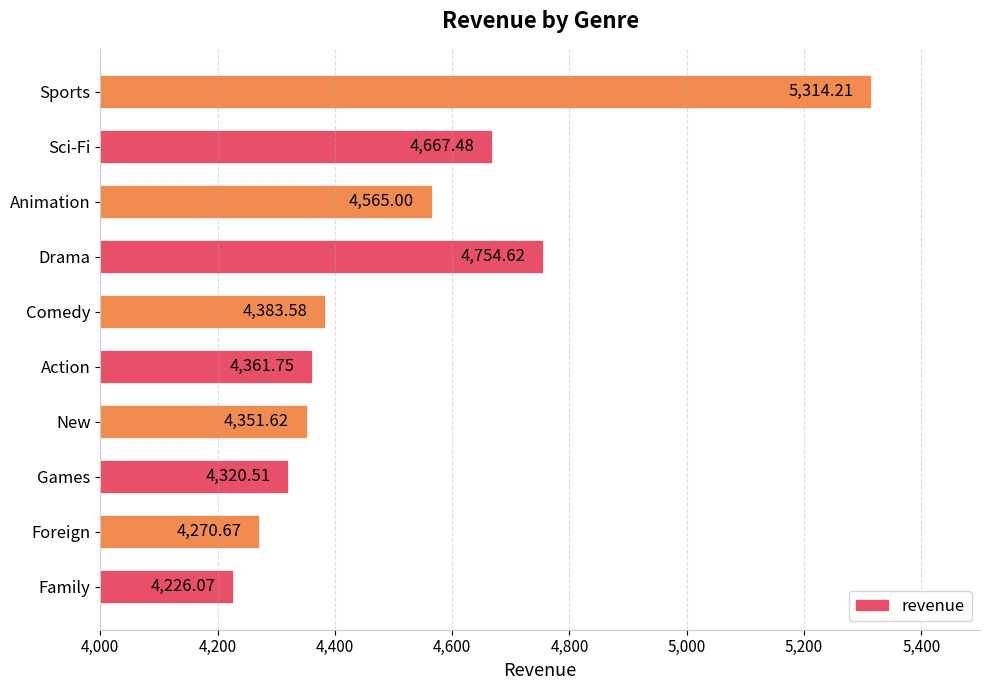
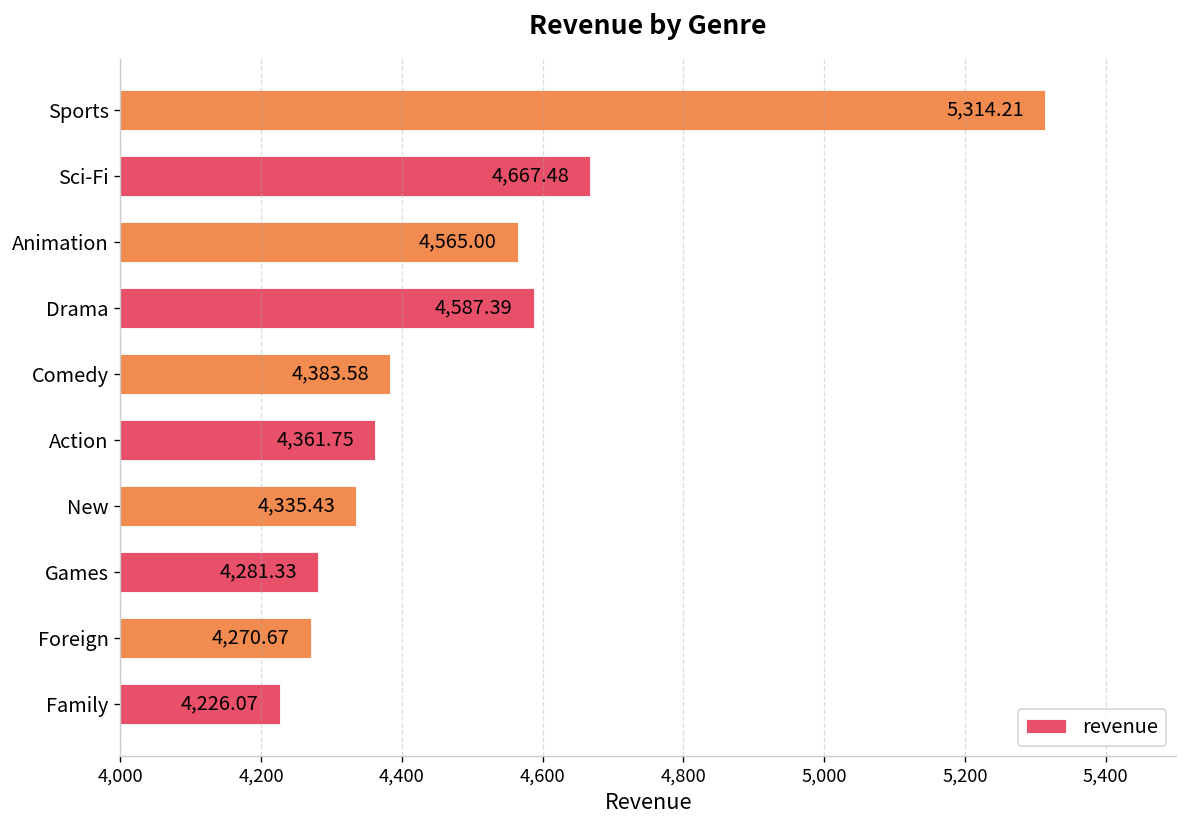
Drama: 4,754.62 -> 4,587.39
New: 4,351.62 -> 4,335.43
Games: 4,320.51 -> 4,281.33
